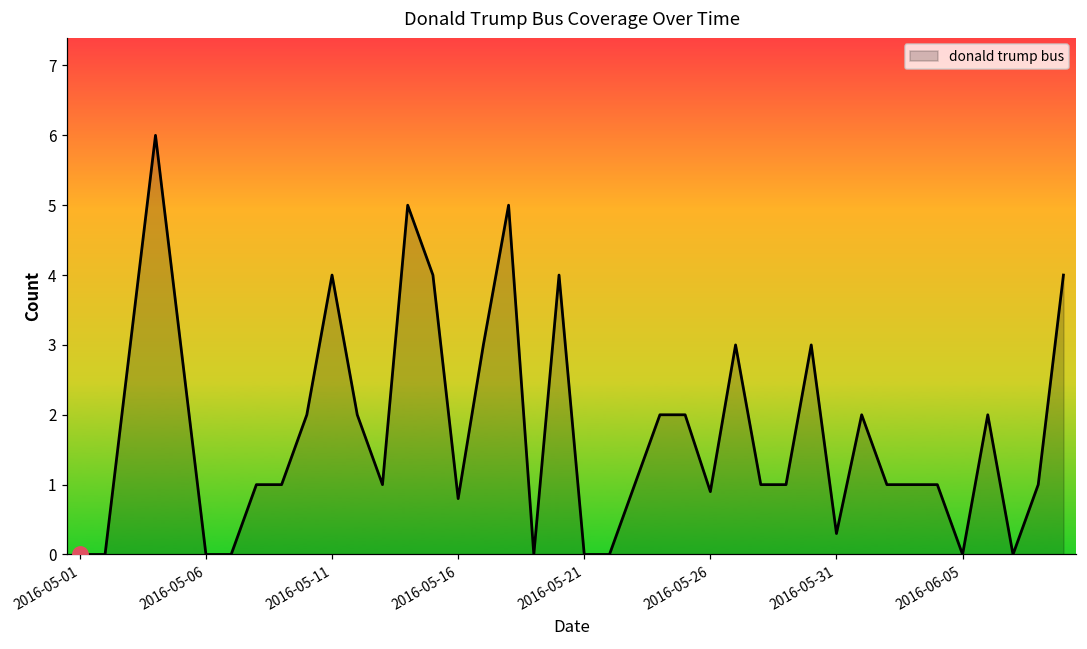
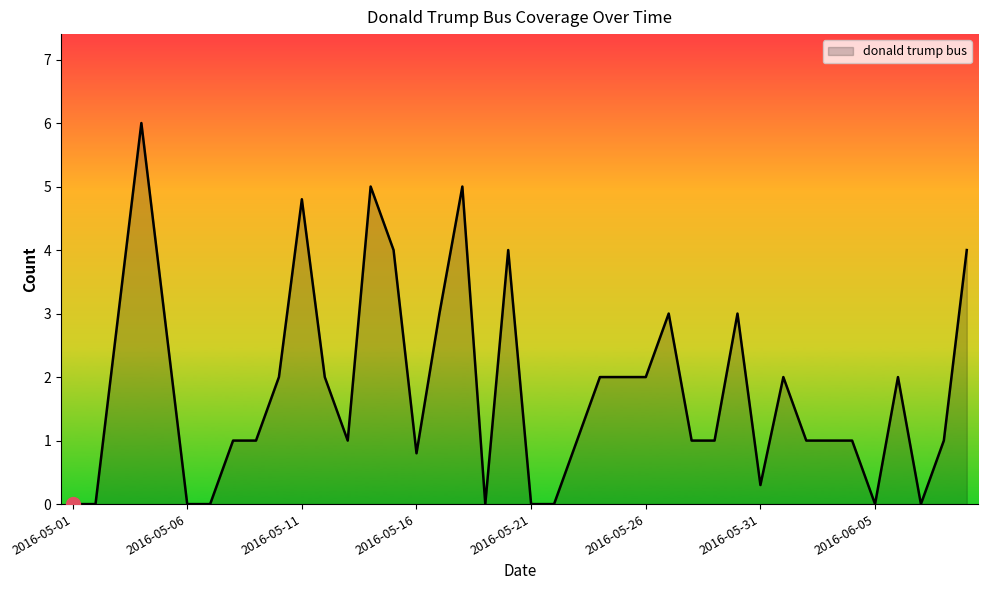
donald trump bus, 2016-05-11: 4.0 -> 4.8
donald trump bus, 2016-05-26: 0.9 -> 2.0
